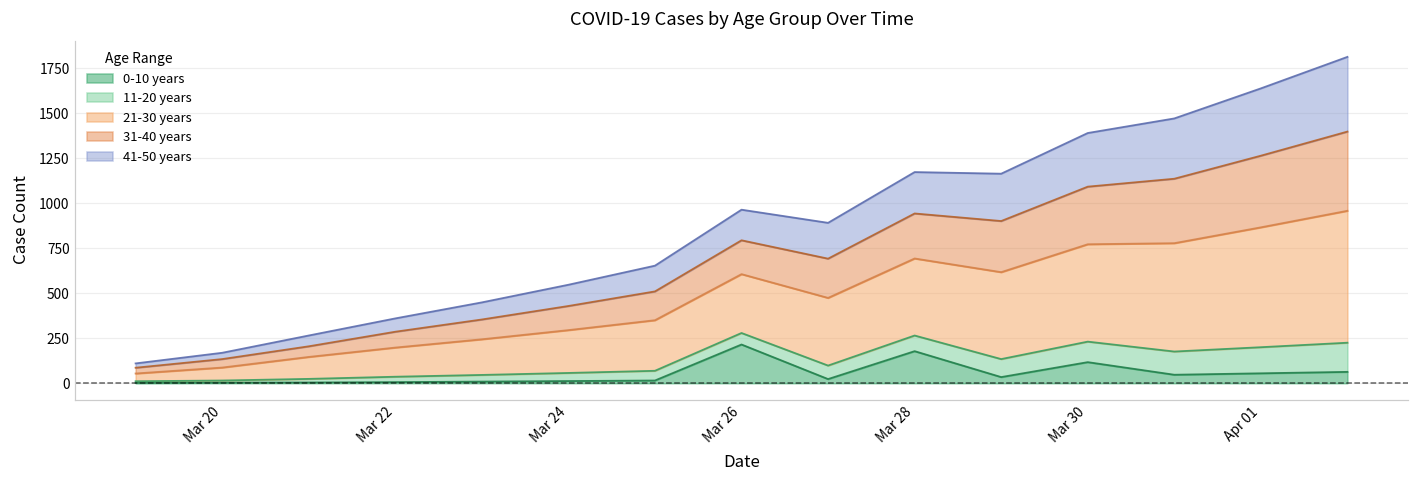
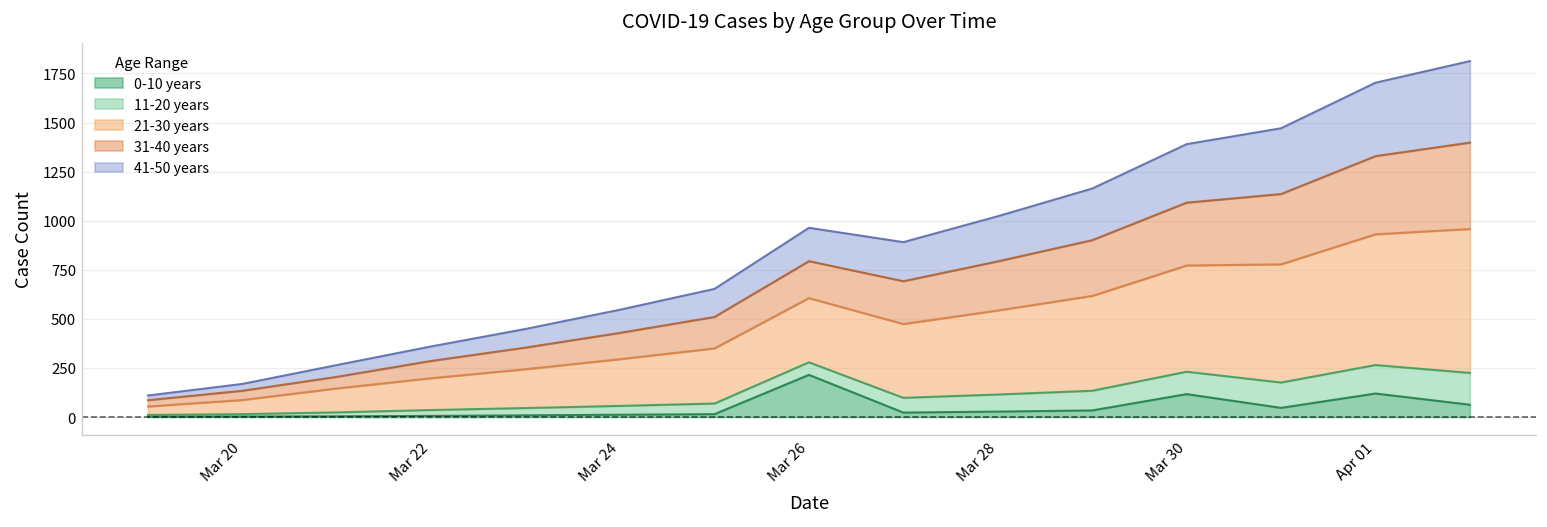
0-10 years, Mar 28: 180 -> 30
0-10 years, Apr 01: 60 -> 120
